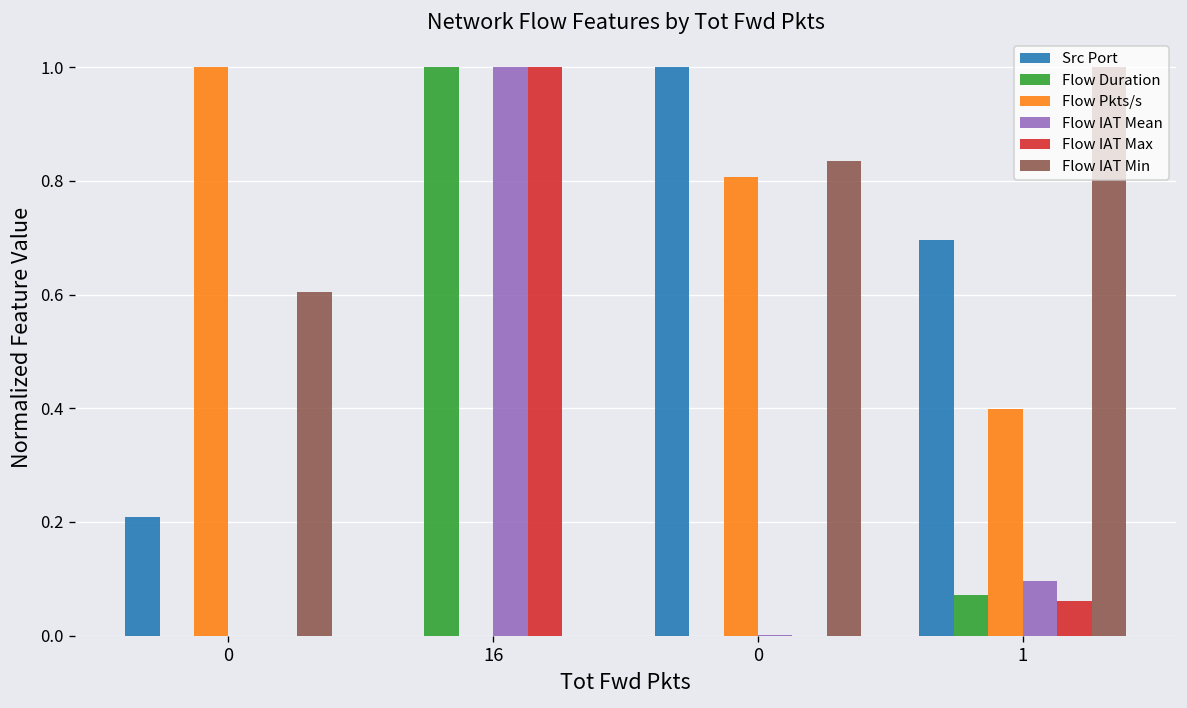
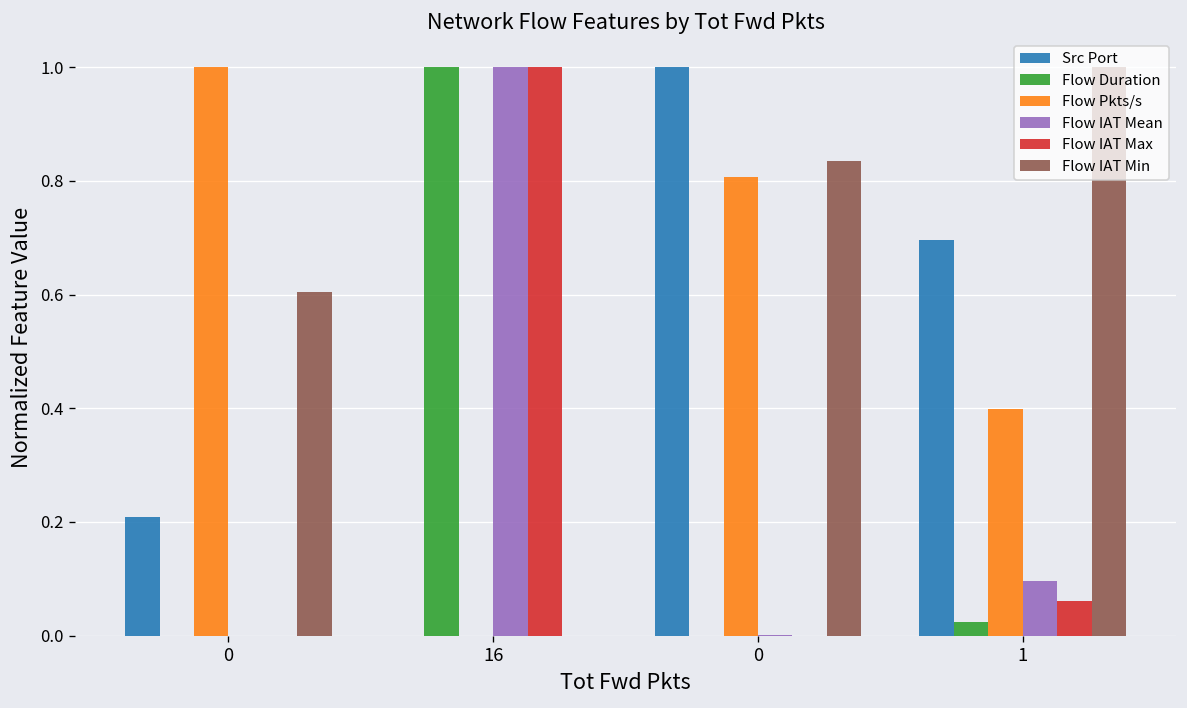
Flow Duration, 1: 0.07 -> 0.02
